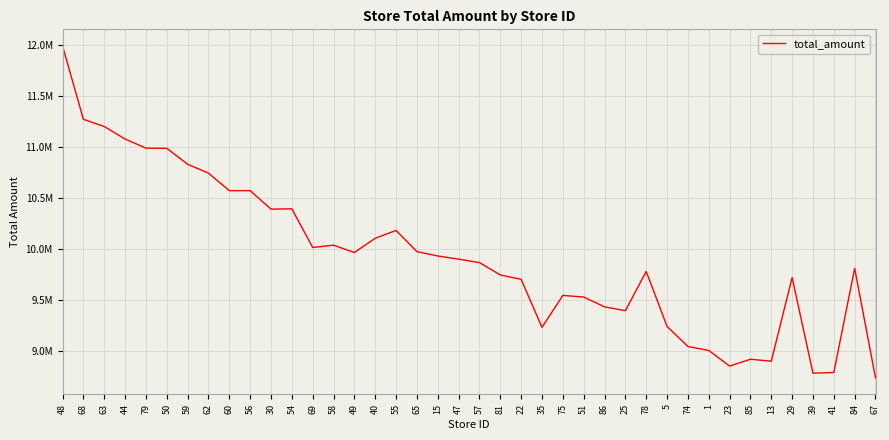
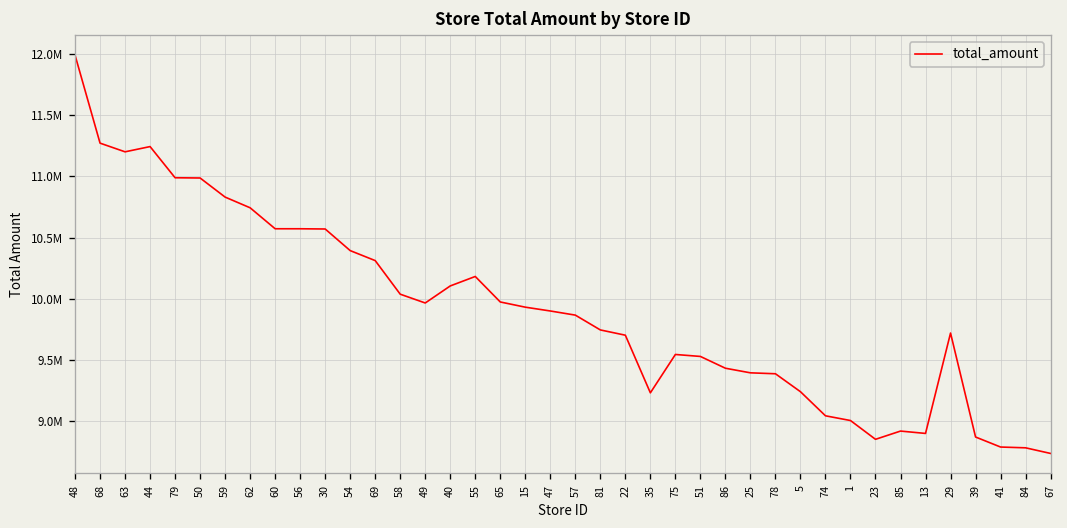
44: 11080000 -> 11240000
30: 10390000 -> 10570000
69: 10010000 -> 10310000
78: 9780000 -> 9390000
39: 8780000 -> 8870000
84: 9810000 -> 8780000
